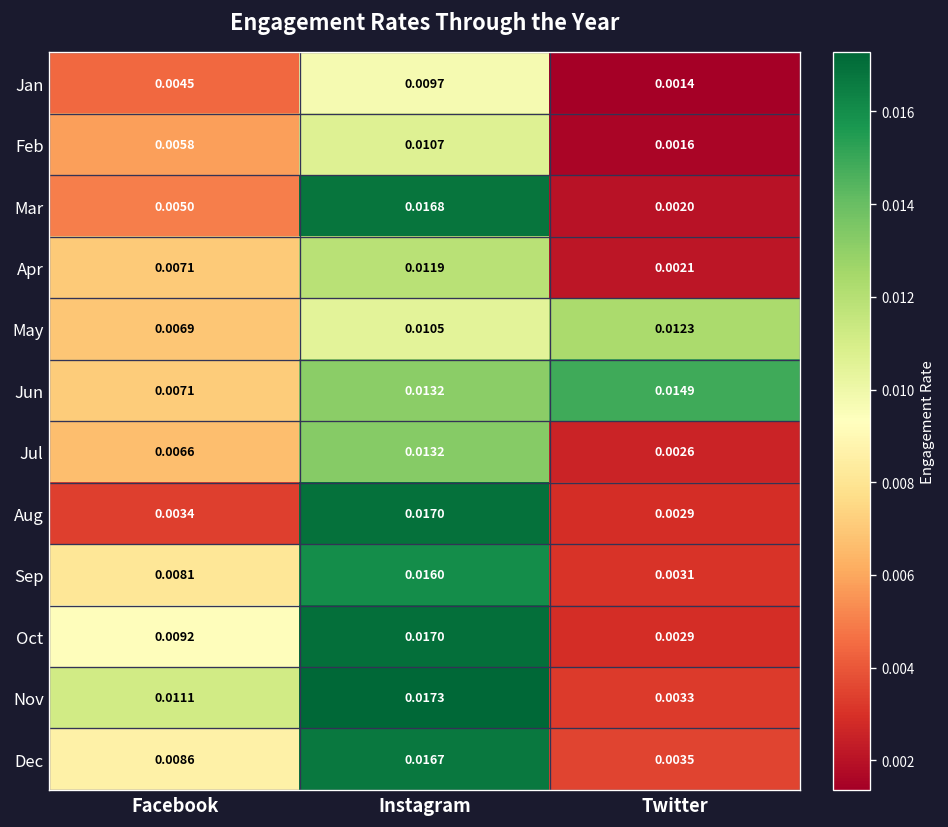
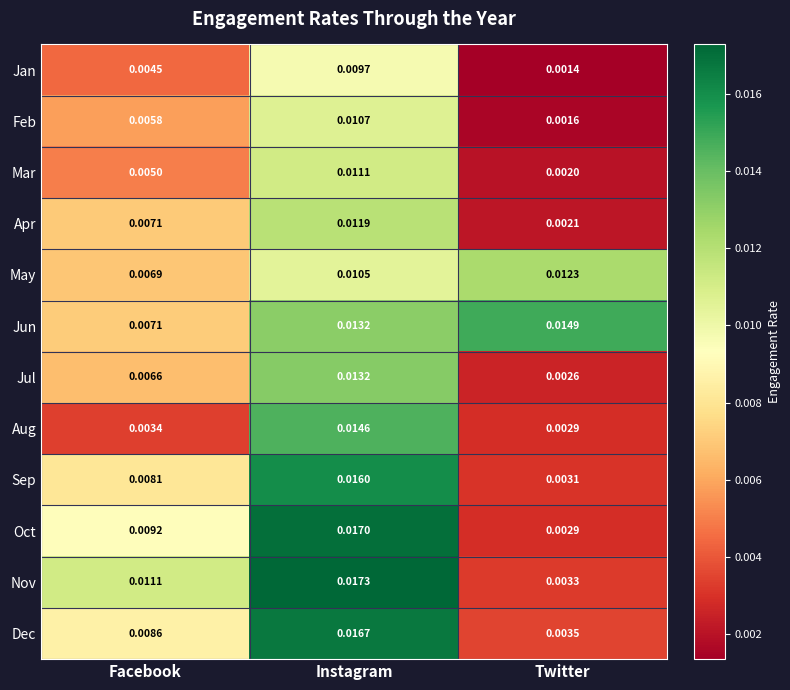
Mar, Instagram: 0.0168 -> 0.0111
Aug, Instagram: 0.0170 -> 0.0146
